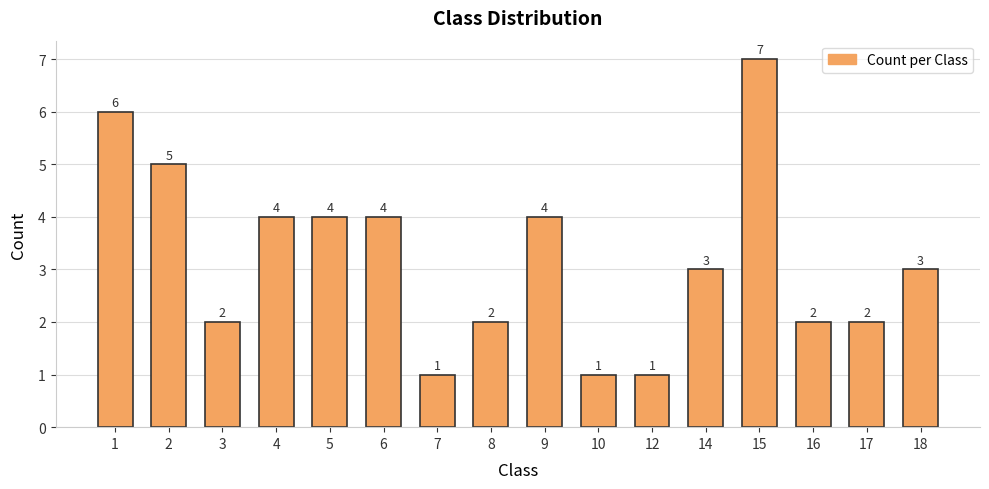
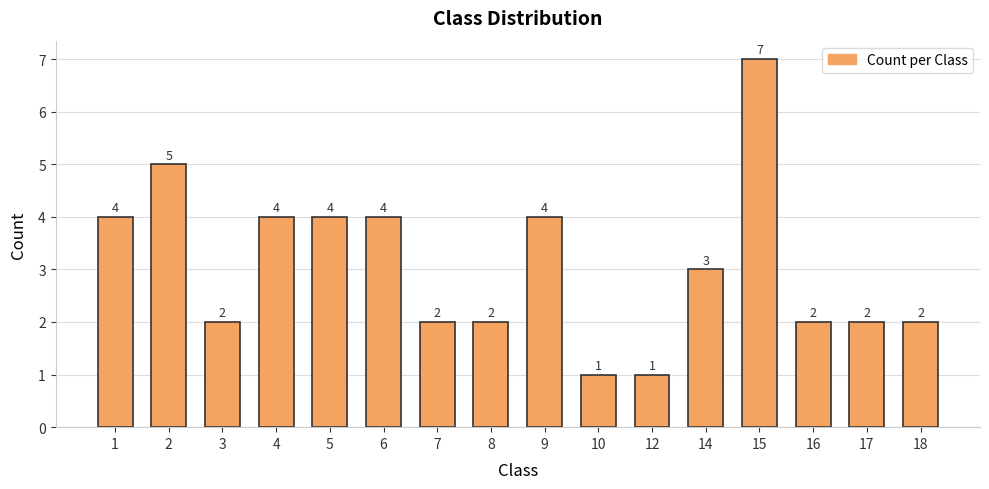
1: 6 -> 4
7: 1 -> 2
18: 3 -> 2
